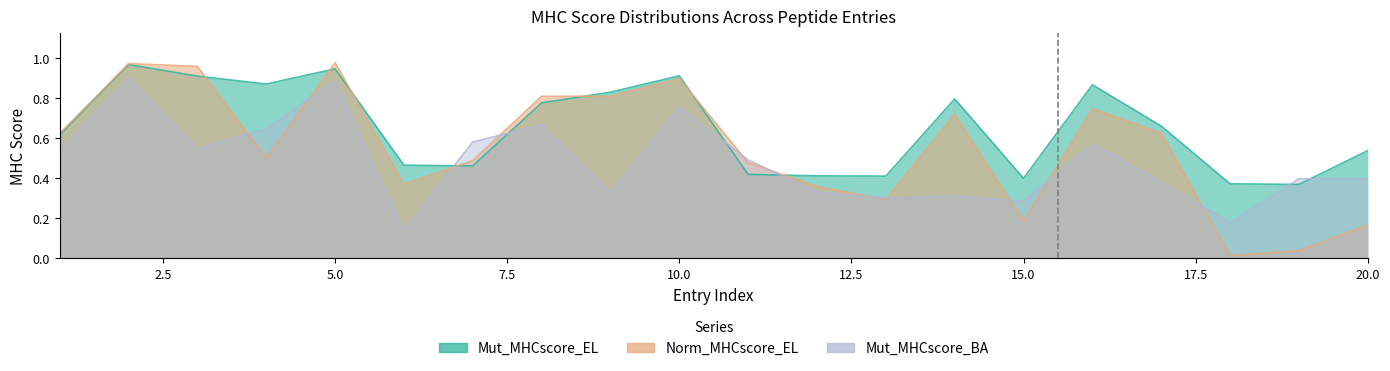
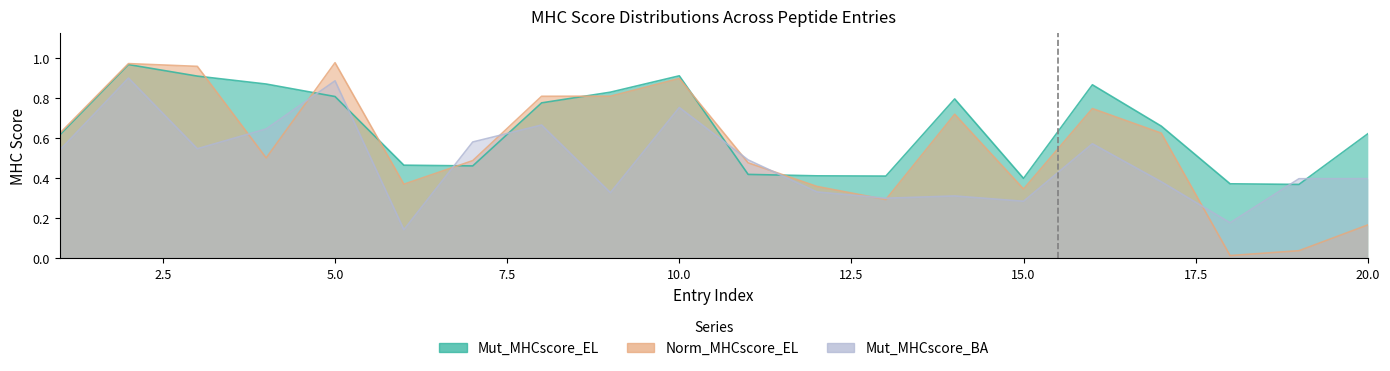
Mut_MHCscore_EL, 5.0: 0.95 -> 0.81
Norm_MHCscore_EL, 15.0: 0.19 -> 0.35
Mut_MHCscore_EL, 20.0: 0.54 -> 0.62
